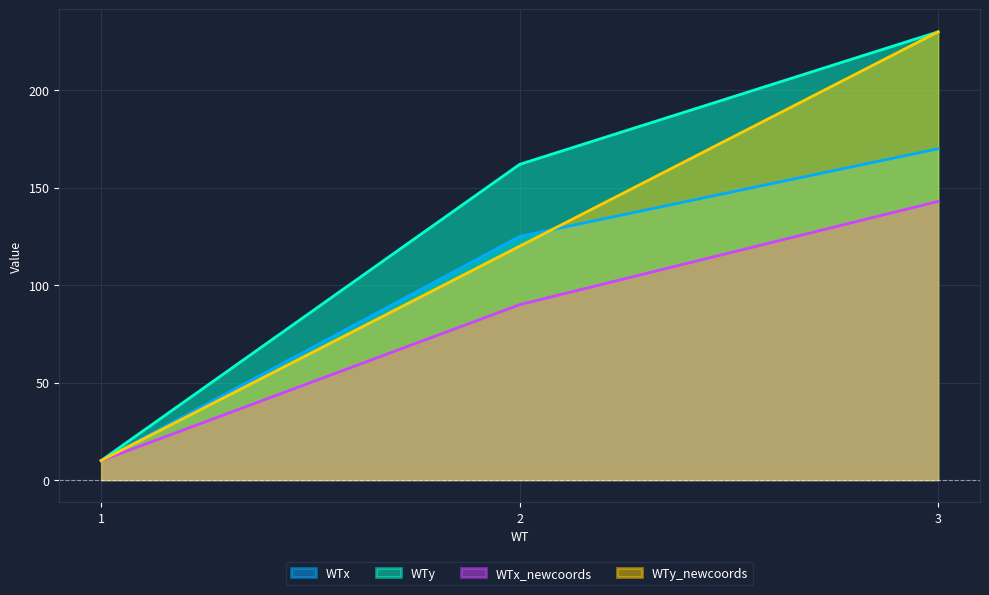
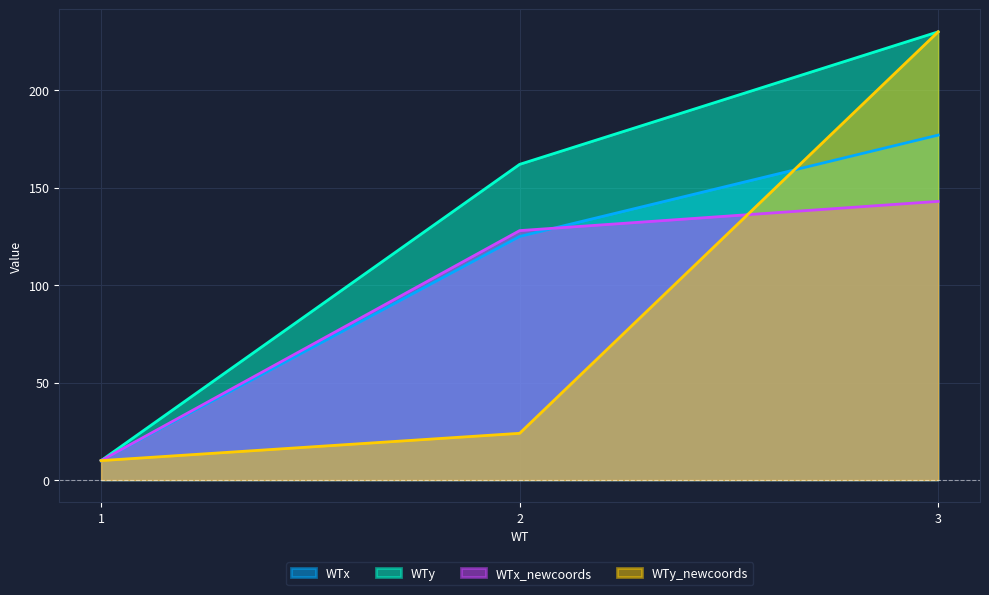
WTx_newcoords, 2: 90 -> 128
WTy_newcoords, 2: 120 -> 24
WTx, 3: 170 -> 177
